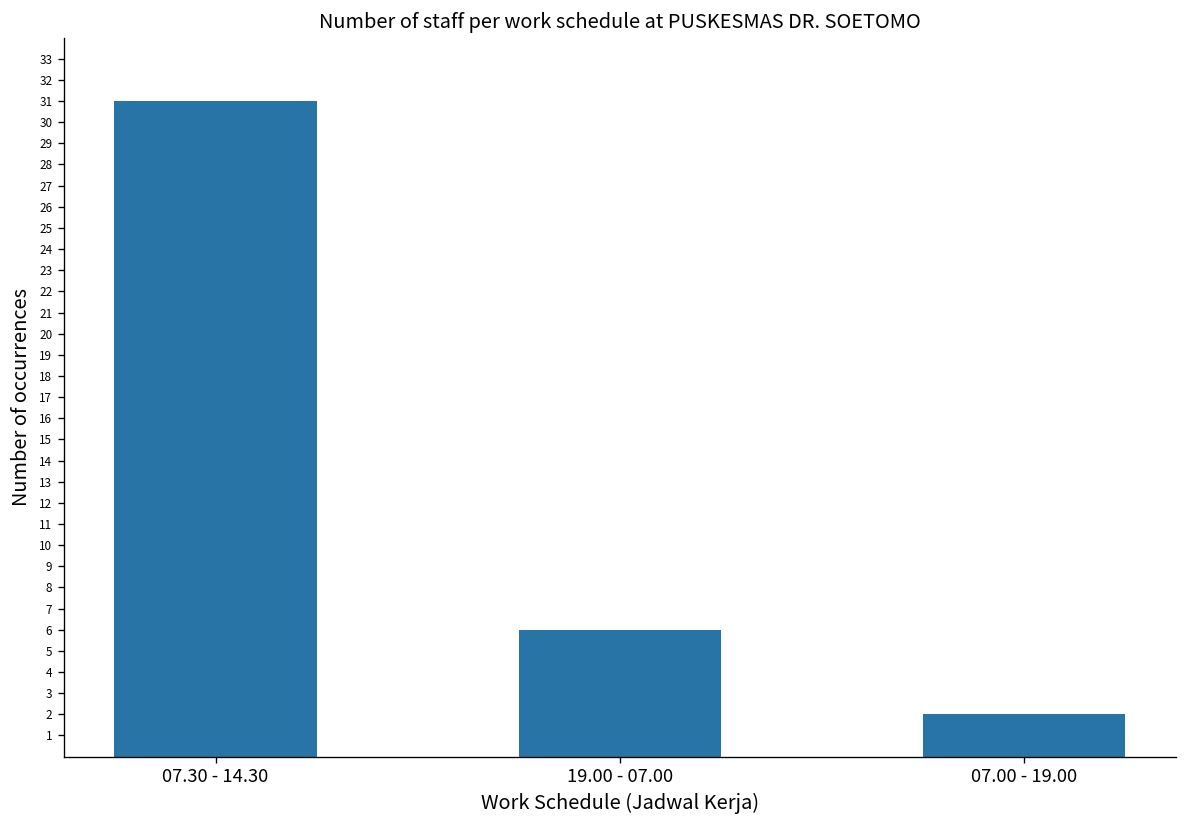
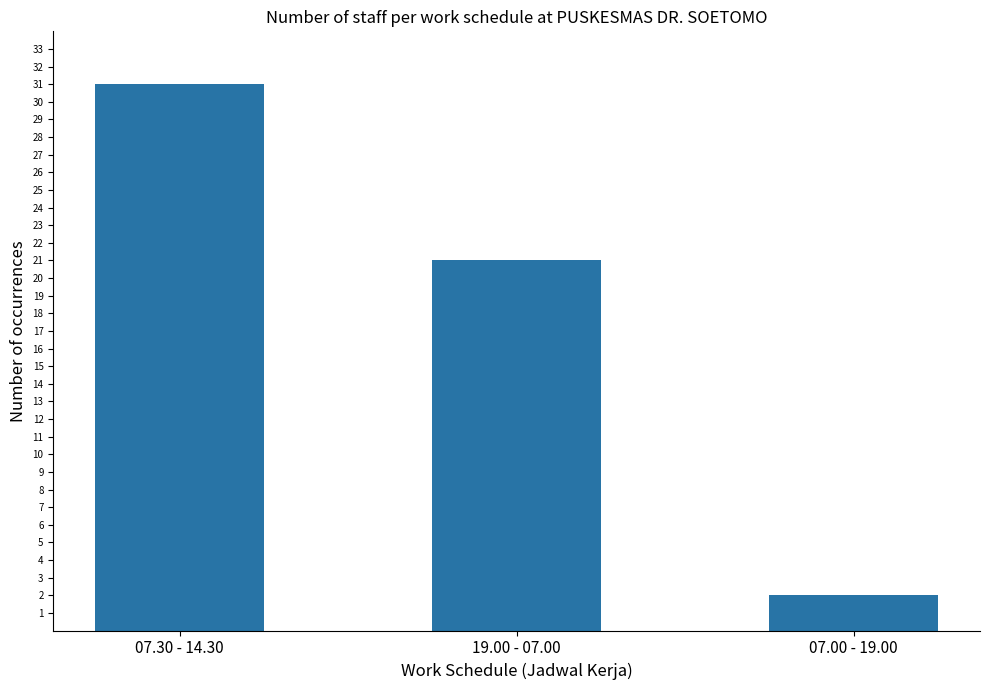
19.00 - 07.00: 6 -> 21
